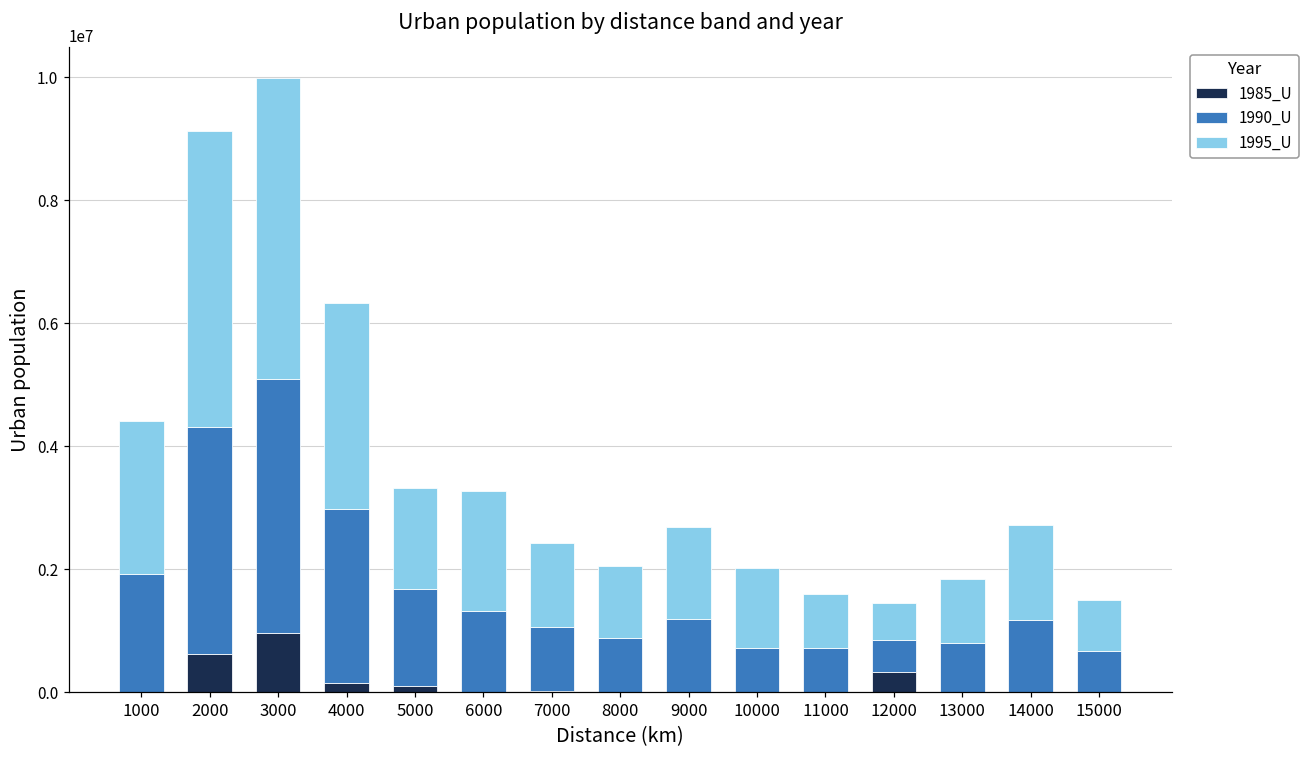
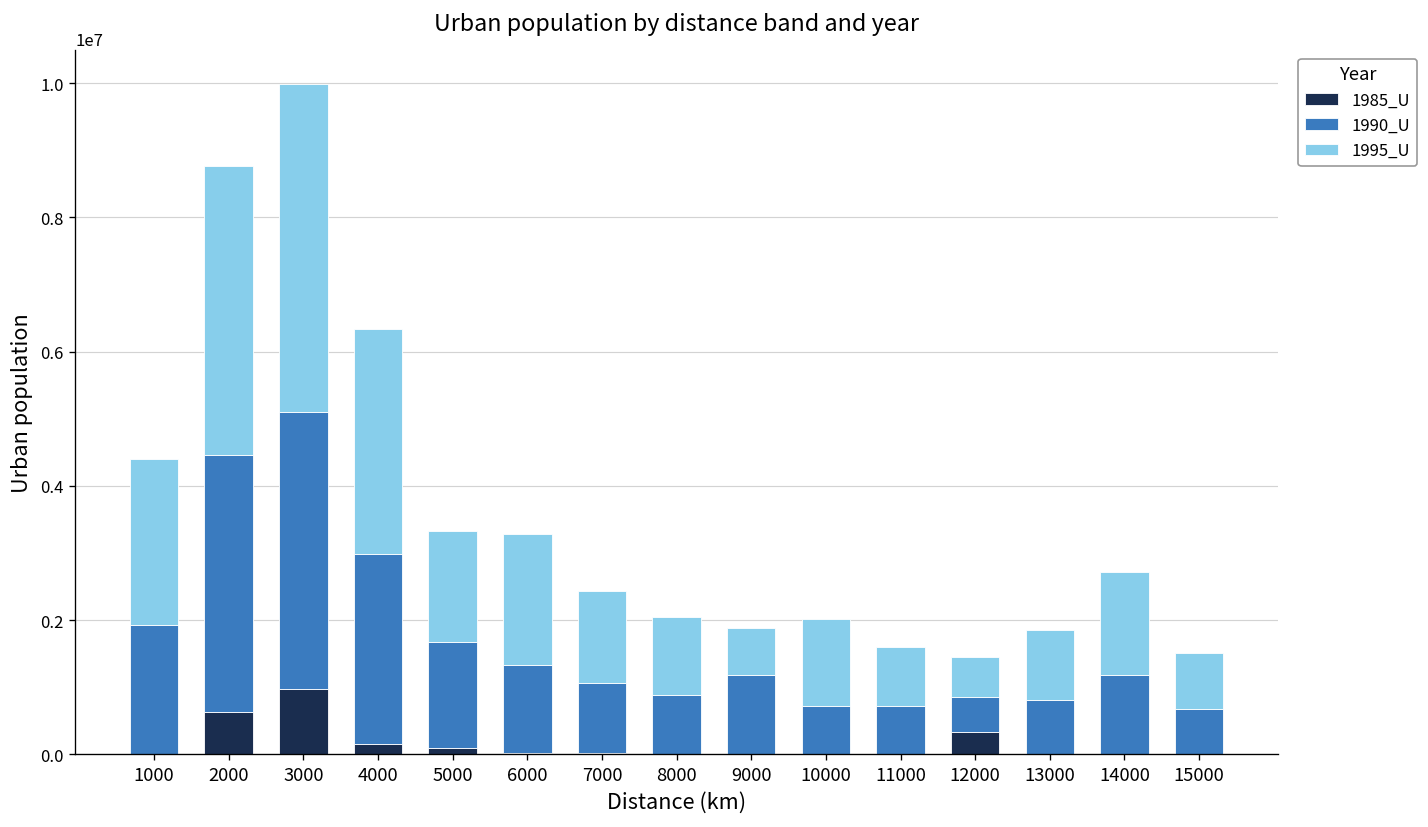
1990_U, 2000: 3700000 -> 3800000
1995_U, 2000: 4800000 -> 4300000
1995_U, 9000: 1500000 -> 700000
